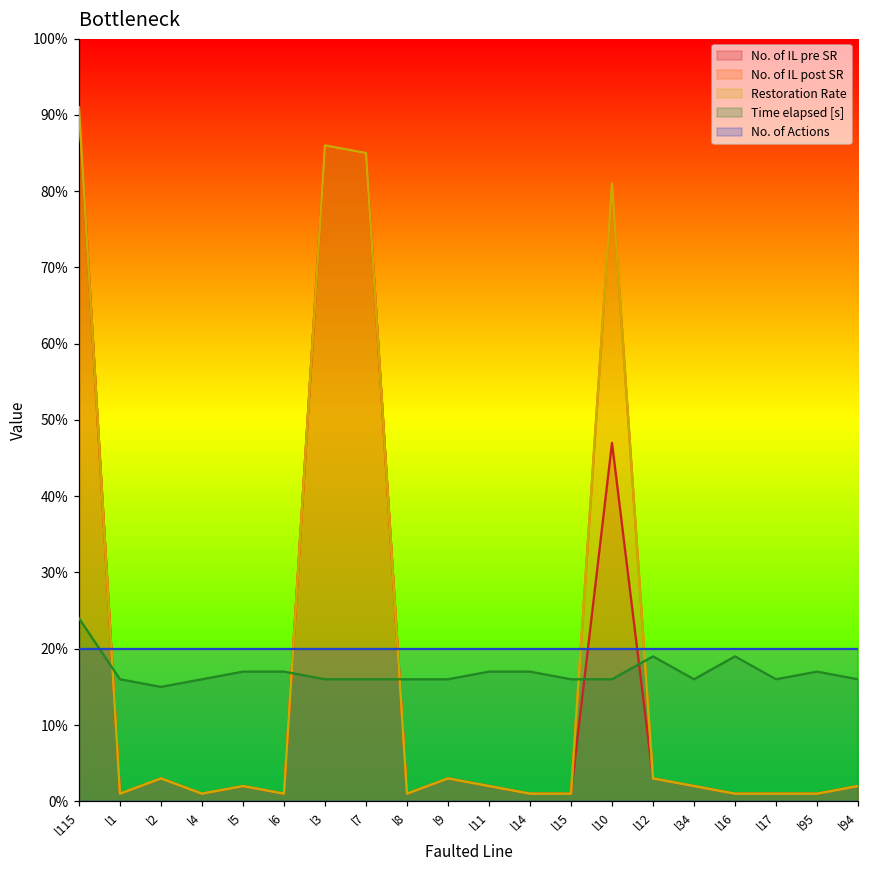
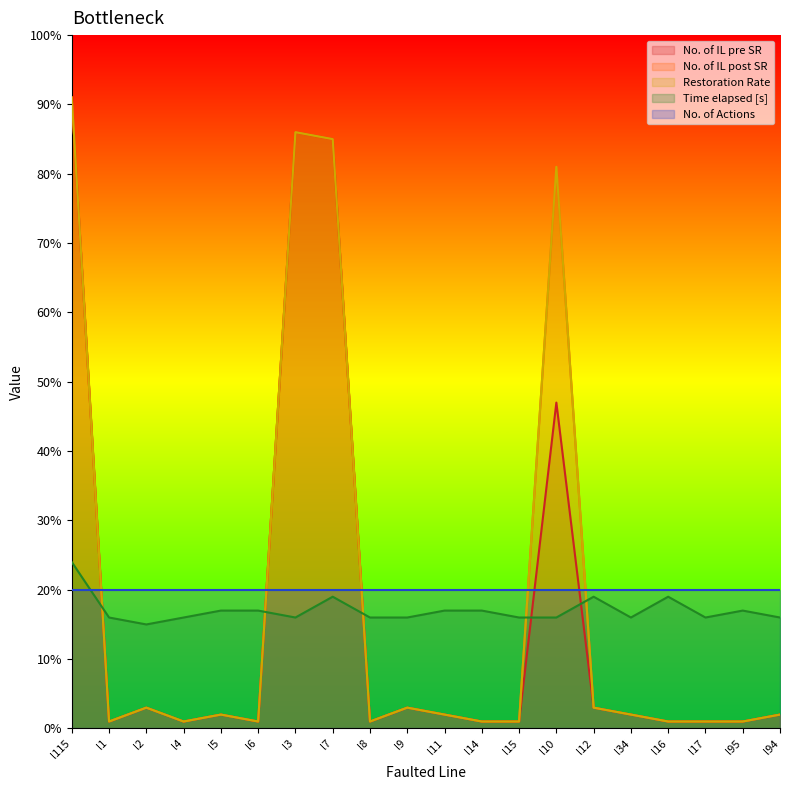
Time elapsed [s], l7: 16% -> 19%
